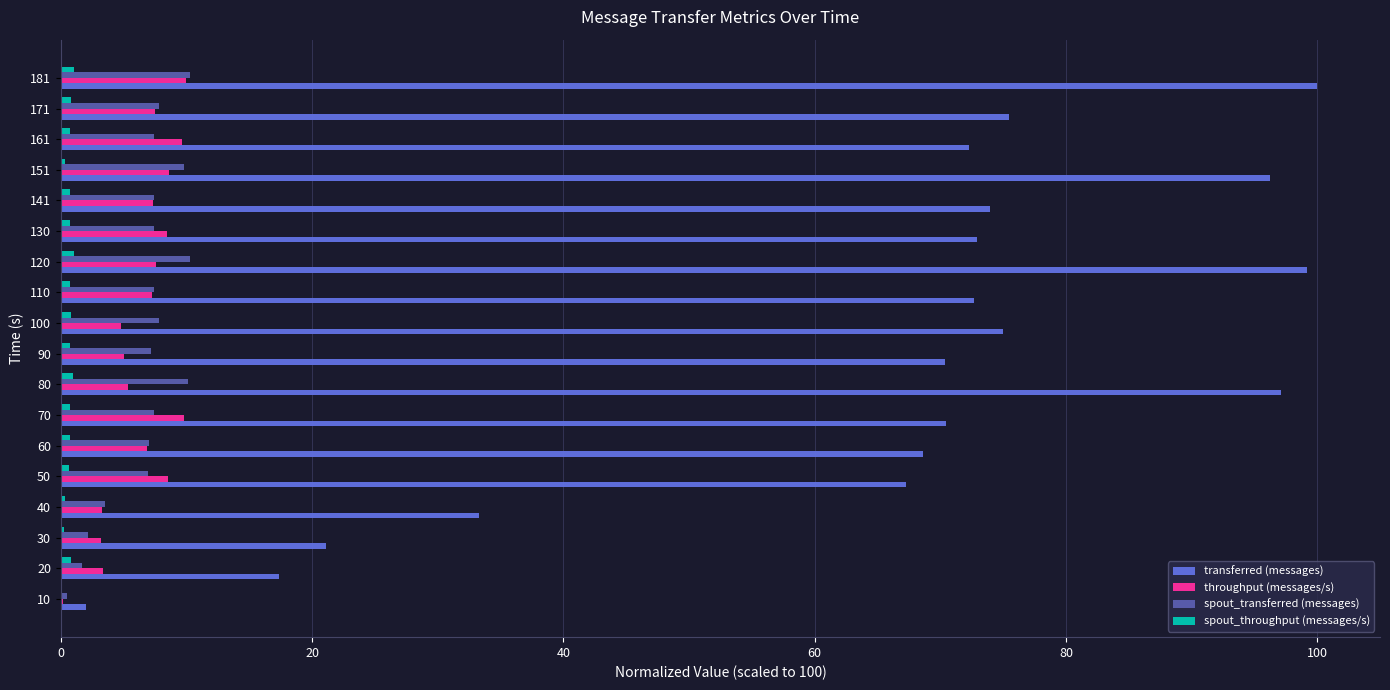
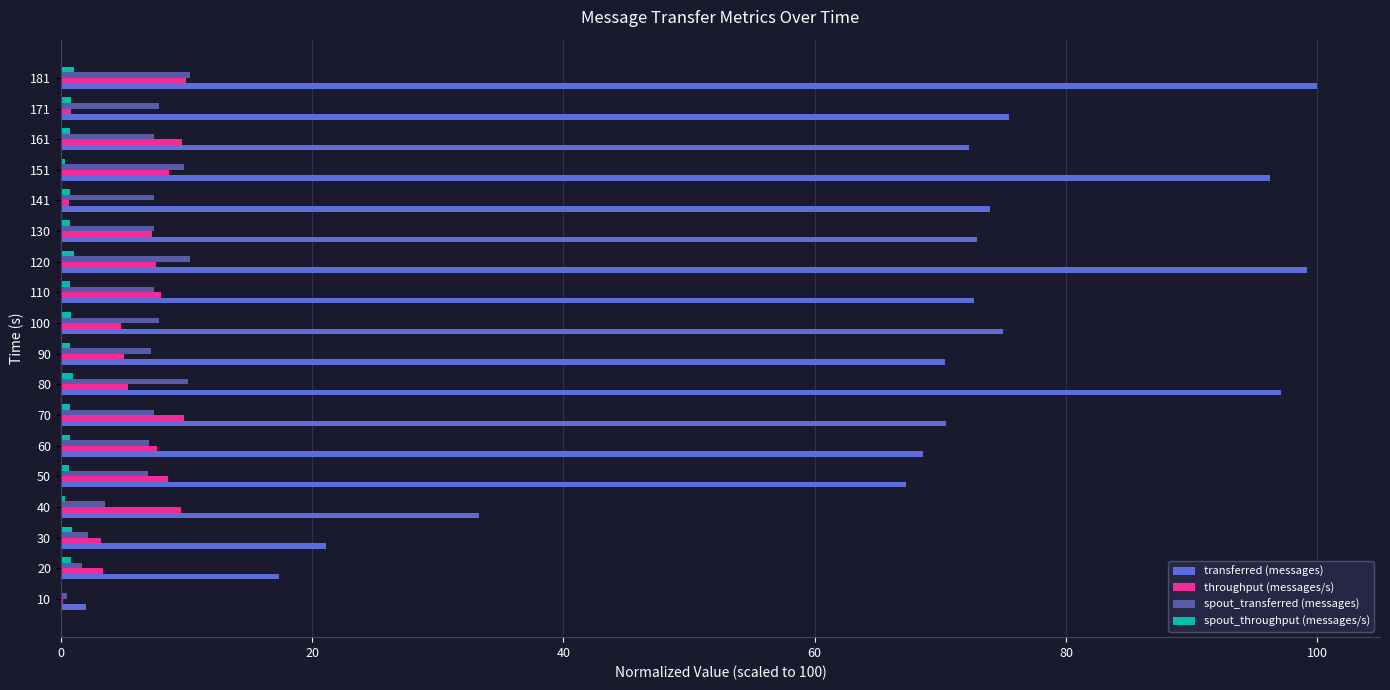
throughput (messages/s), 171: 7.5 -> 0.8
throughput (messages/s), 141: 7.4 -> 0.6
throughput (messages/s), 130: 8.5 -> 7.3
throughput (messages/s), 110: 7.2 -> 8.0
throughput (messages/s), 60: 6.8 -> 7.6
throughput (messages/s), 40: 3.3 -> 9.5
spout_throughput (messages/s), 30: 0.2 -> 0.9
